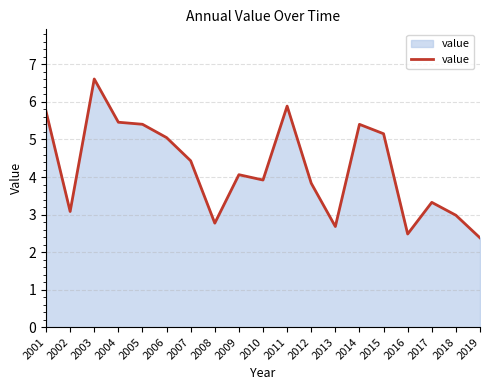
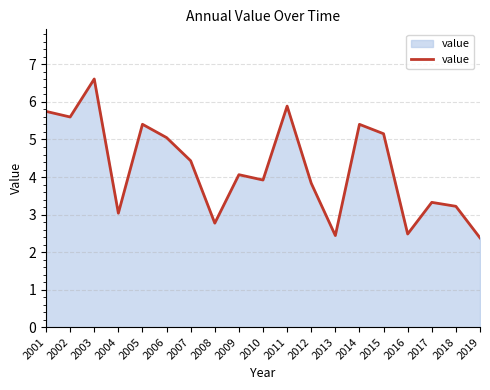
2002: 3.1 -> 5.6
2004: 5.5 -> 3.0
2013: 2.7 -> 2.4
2018: 3.0 -> 3.2
